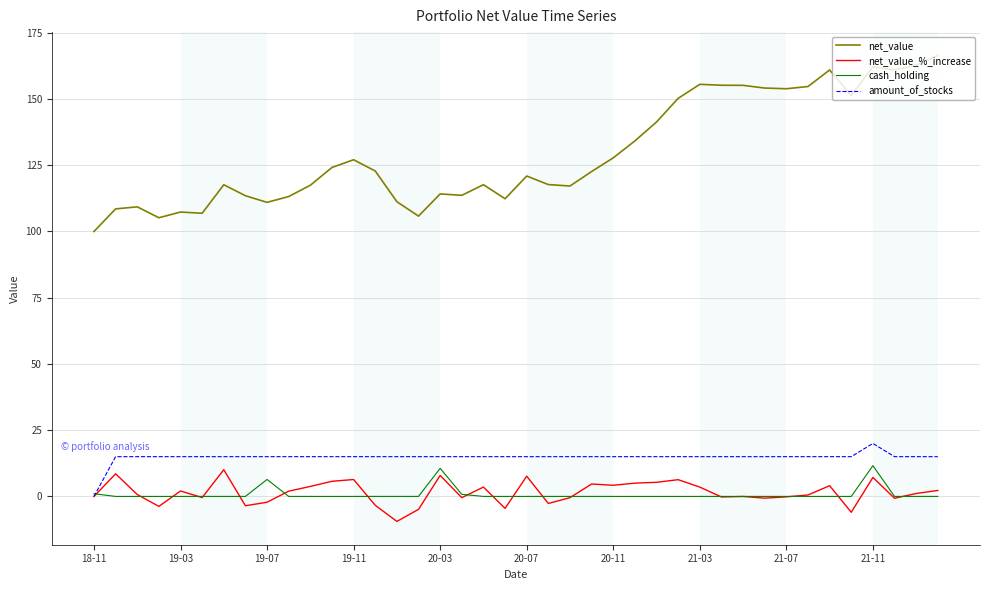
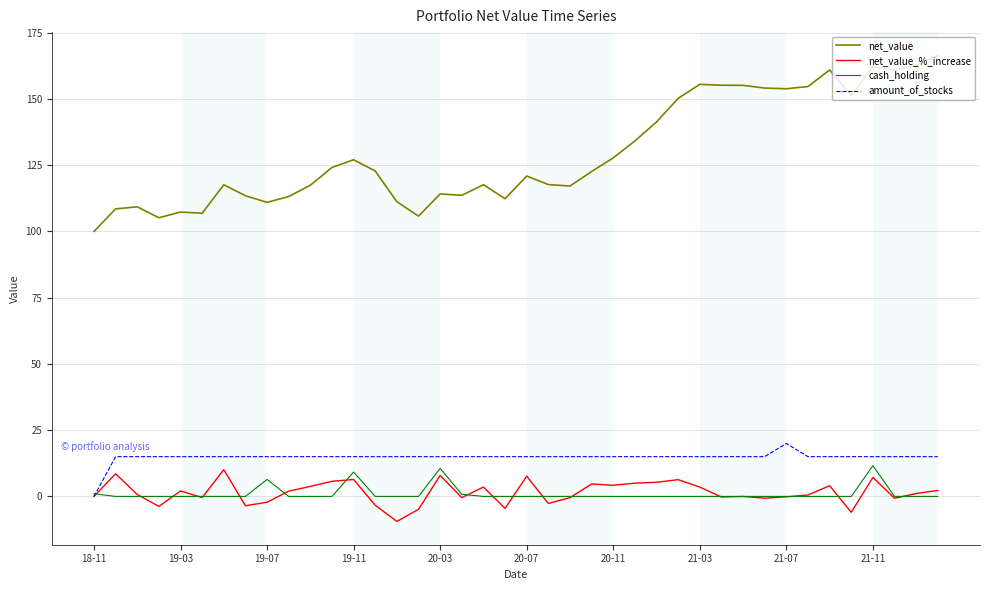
cash_holding, 19-11: 0 -> 9
amount_of_stocks, 21-07: 15 -> 20
amount_of_stocks, 21-11: 20 -> 15
